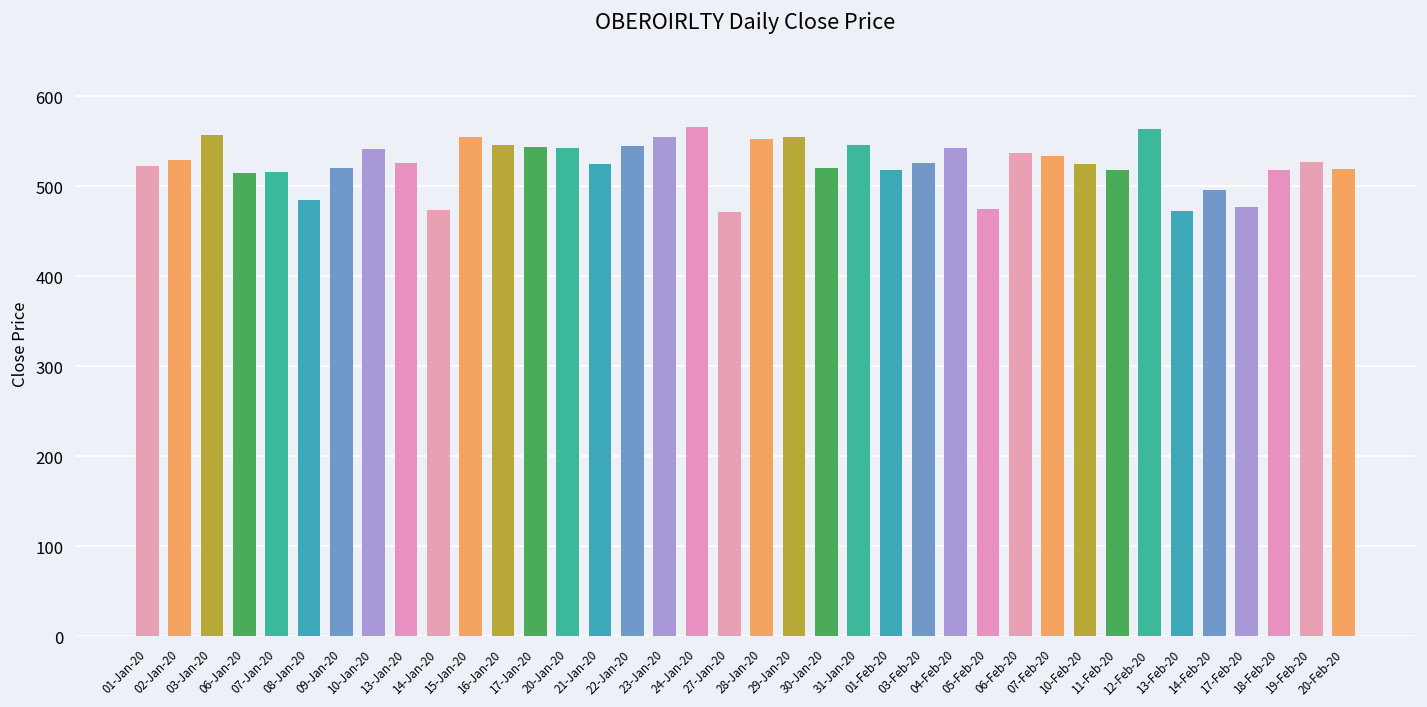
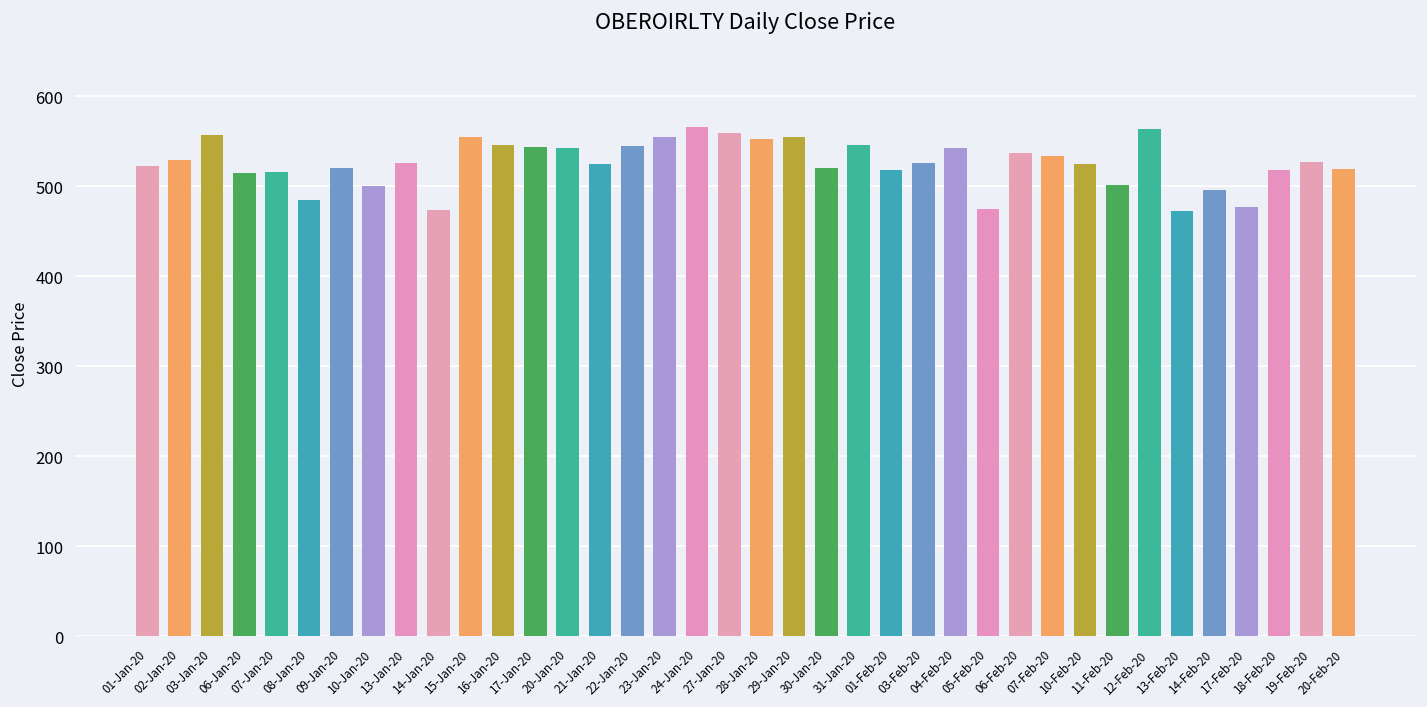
10-Jan-20: 540 -> 500
27-Jan-20: 470 -> 560
11-Feb-20: 520 -> 500
